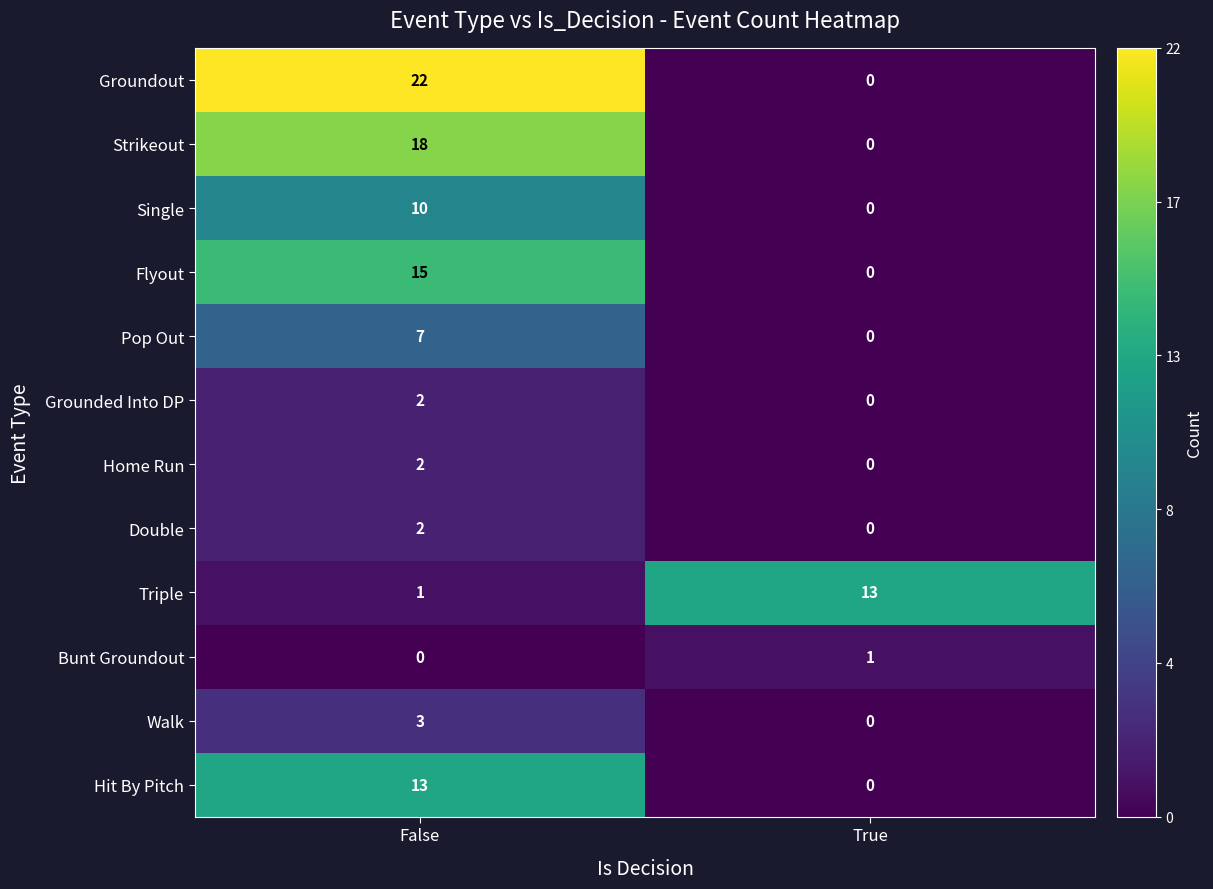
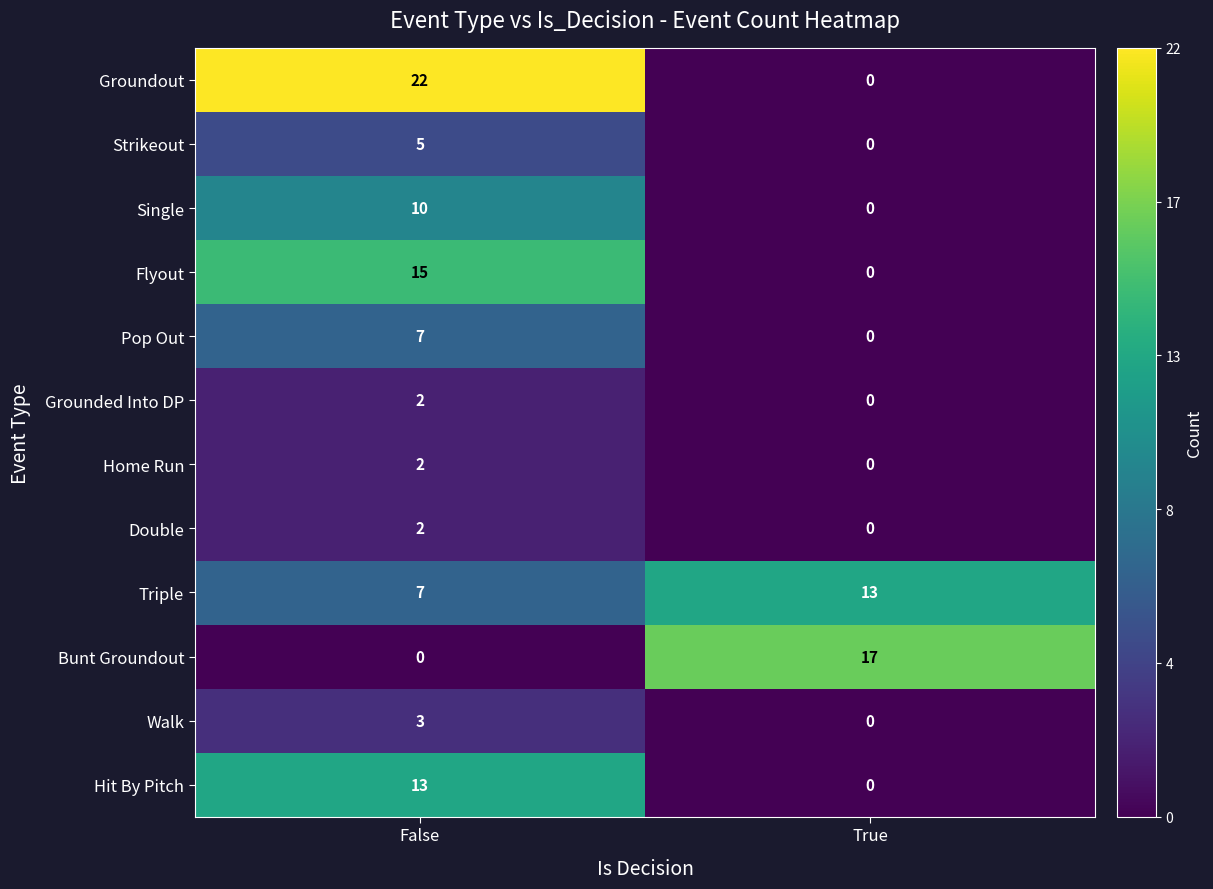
Strikeout, False: 18 -> 5
Triple, False: 1 -> 7
Bunt Groundout, True: 1 -> 17
